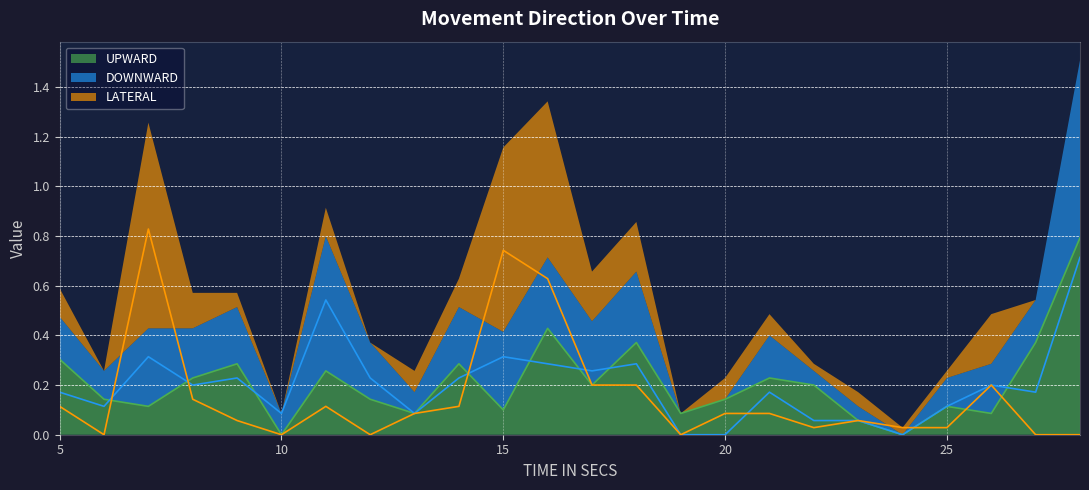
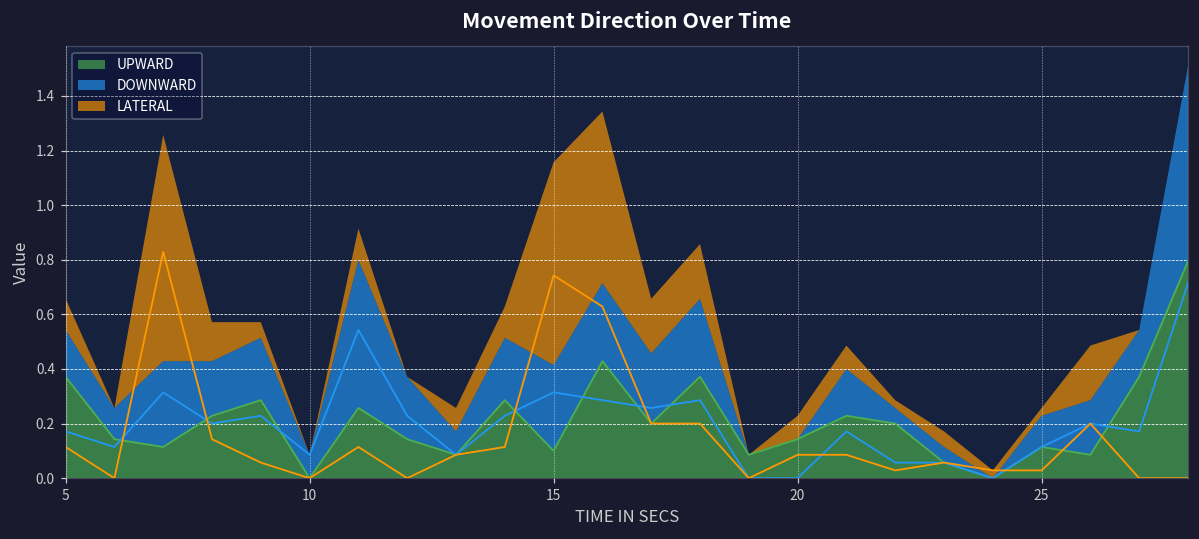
UPWARD, 5: 0.30 -> 0.37
